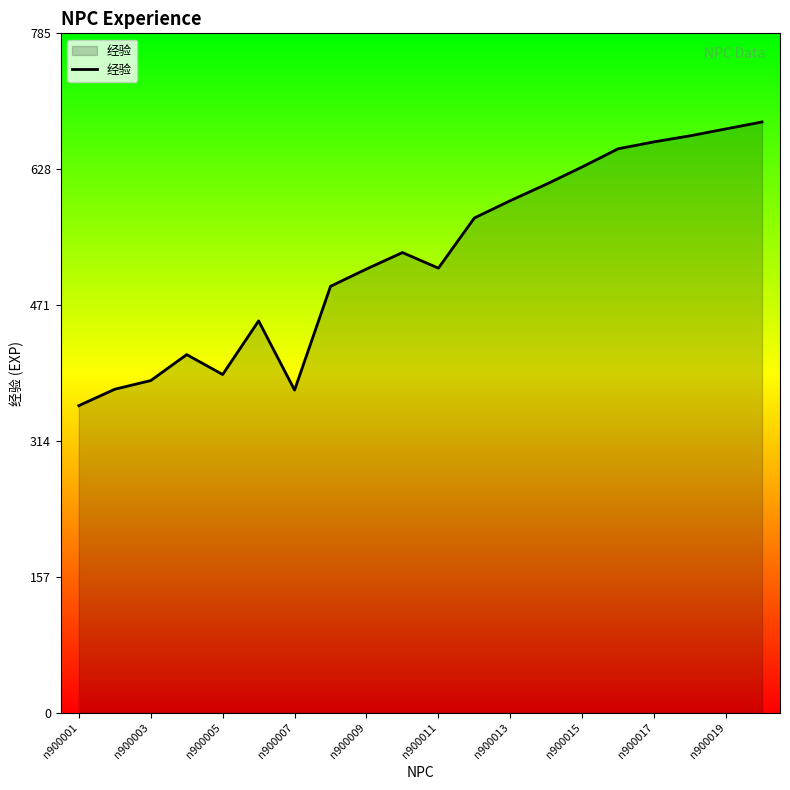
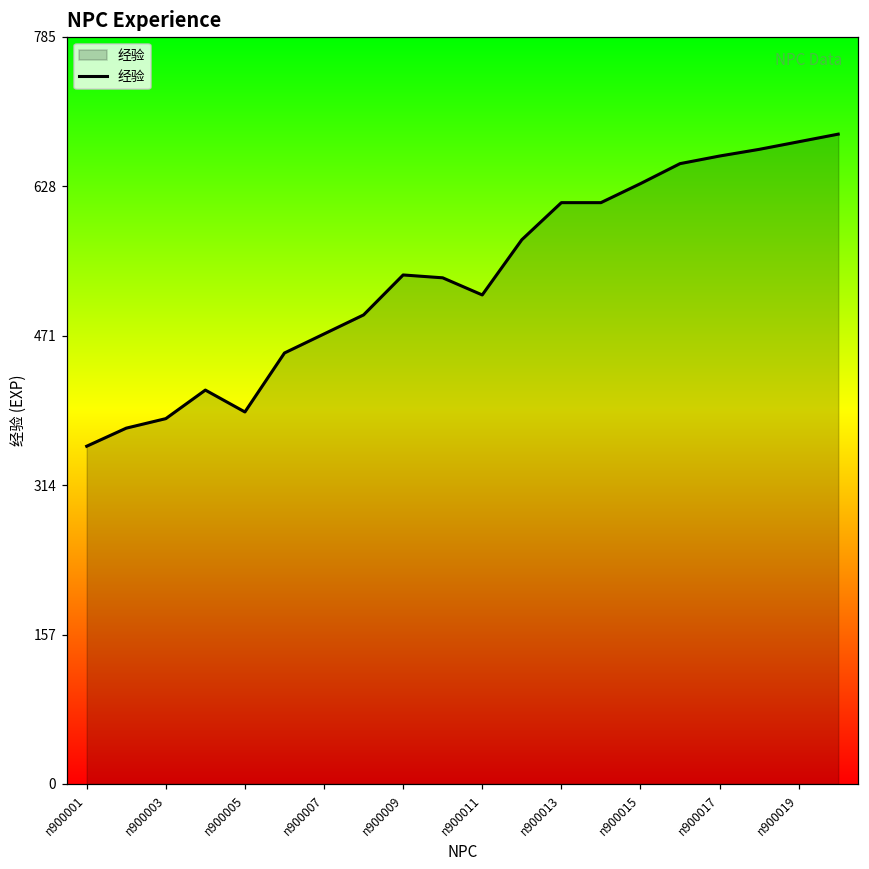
n900007: 370 -> 470
n900009: 510 -> 540
n900013: 590 -> 610
